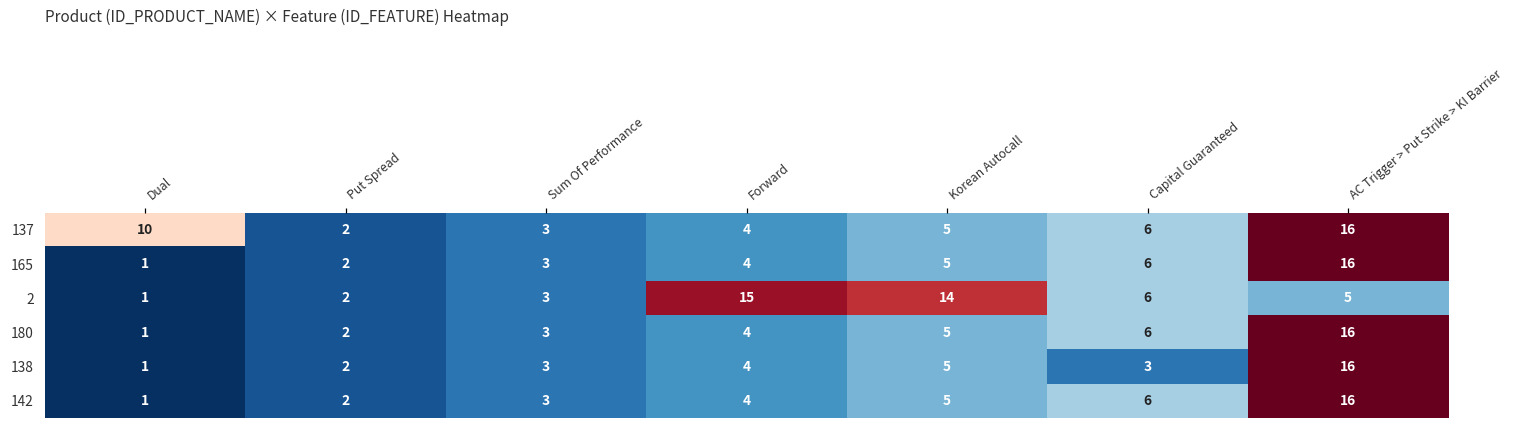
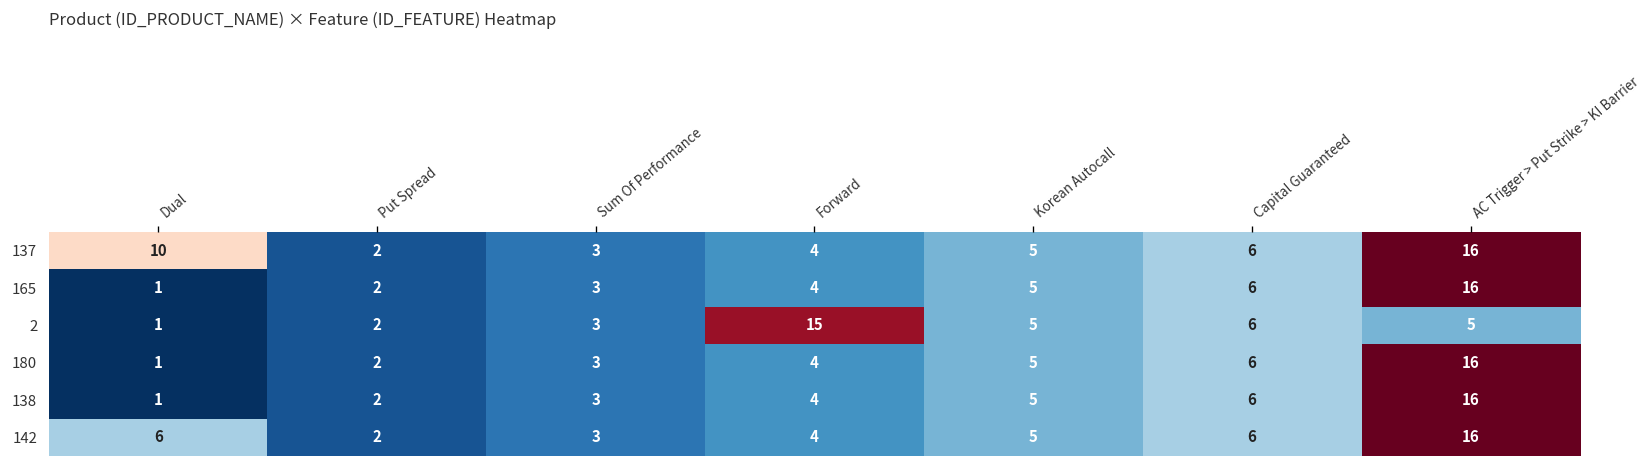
2, Korean Autocall: 14 -> 5
138, Capital Guaranteed: 3 -> 6
142, Dual: 1 -> 6
